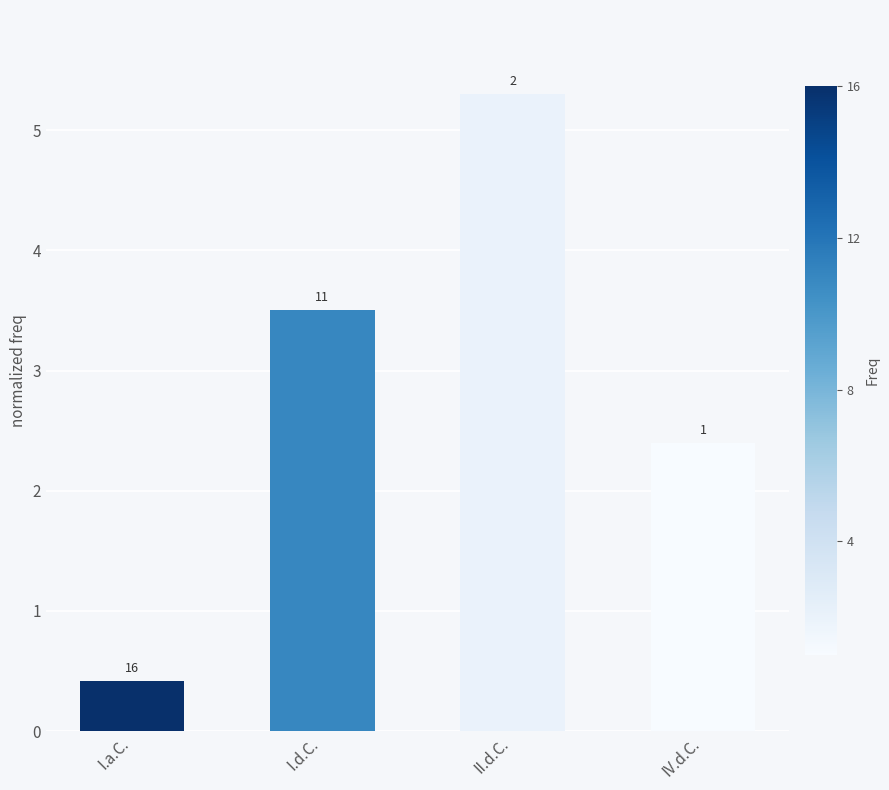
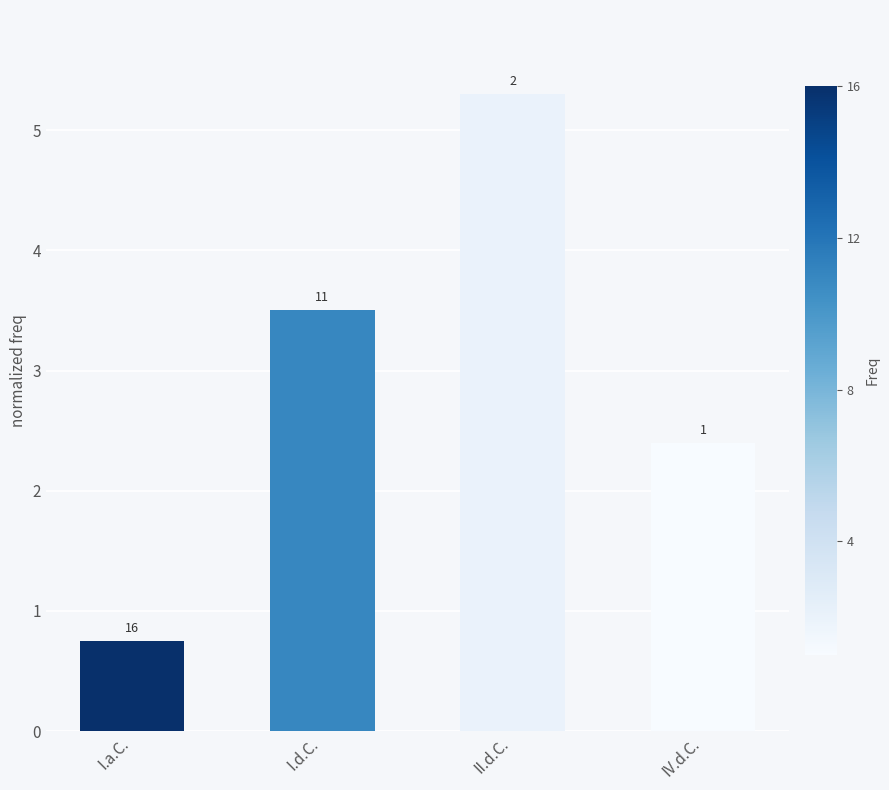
I.a.C.: 0.42 -> 0.75
